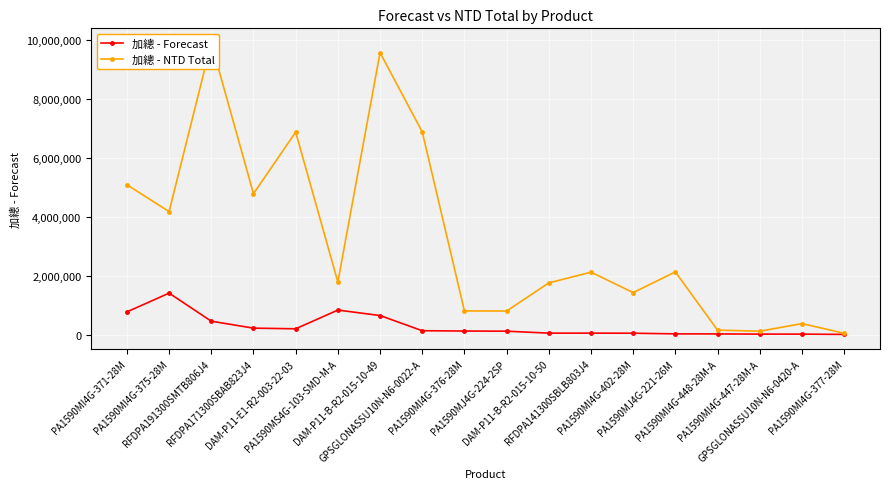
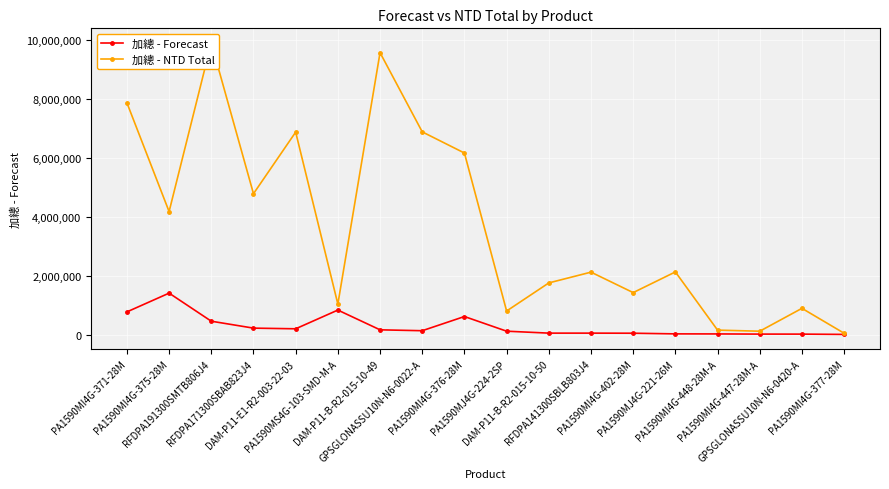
加總 - NTD Total, PA1590MI4G-371-28M: 5,100,000 -> 7,900,000
加總 - NTD Total, PA1590MS4G-103-SMD-M-A: 1,800,000 -> 1,000,000
加總 - Forecast, DAM-P11-B-R2-015-10-49: 600,000 -> 200,000
加總 - Forecast, PA1590MI4G-376-28M: 100,000 -> 600,000
加總 - NTD Total, PA1590MI4G-376-28M: 800,000 -> 6,200,000
加總 - NTD Total, GPSGLONASSU10N-N6-0420-A: 400,000 -> 900,000
